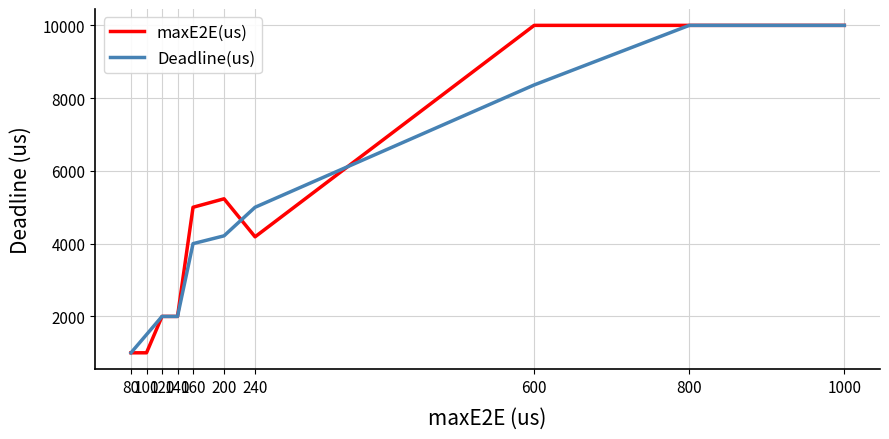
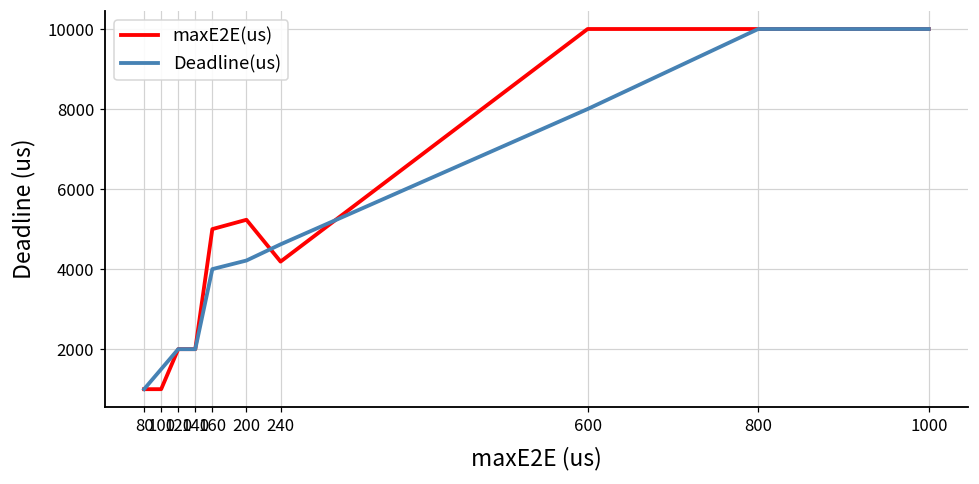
Deadline(us), 240: 5000 -> 4600
Deadline(us), 600: 8400 -> 8000
